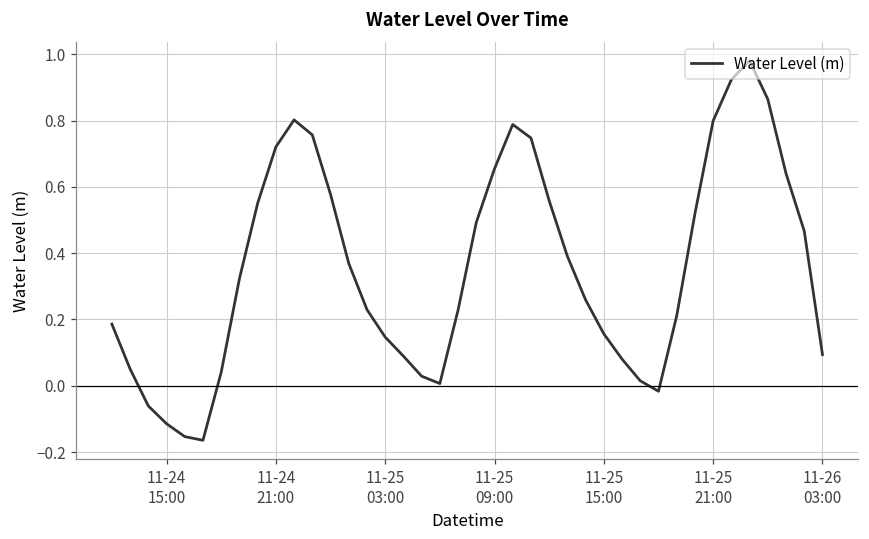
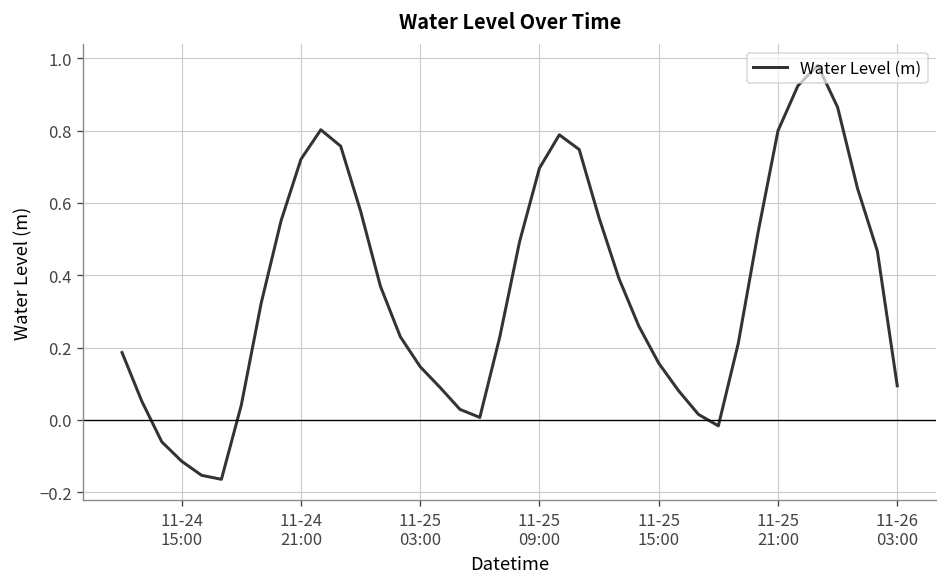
11-25 09:00: 0.65 -> 0.70
